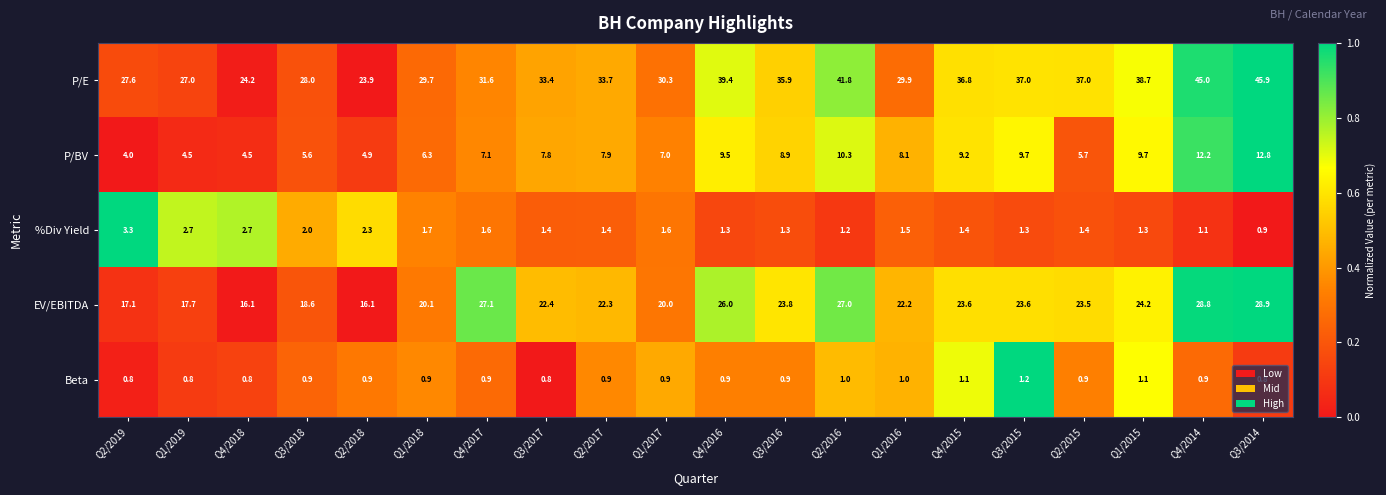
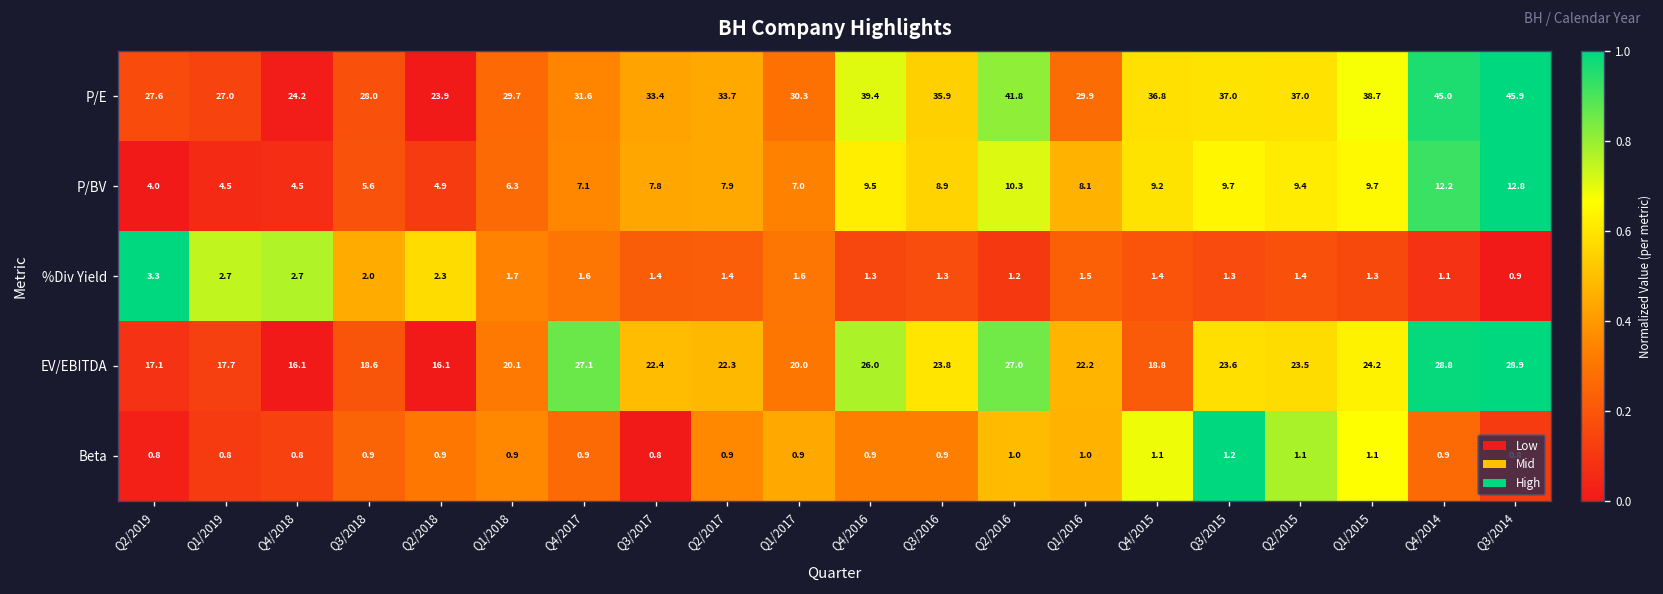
P/BV, Q2/2015: 5.7 -> 9.4
EV/EBITDA, Q4/2015: 23.6 -> 18.8
Beta, Q2/2015: 0.9 -> 1.1
